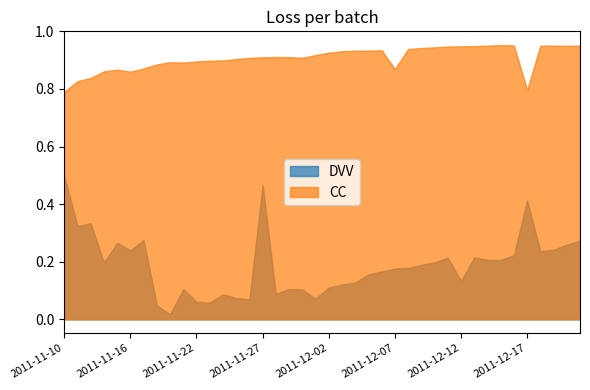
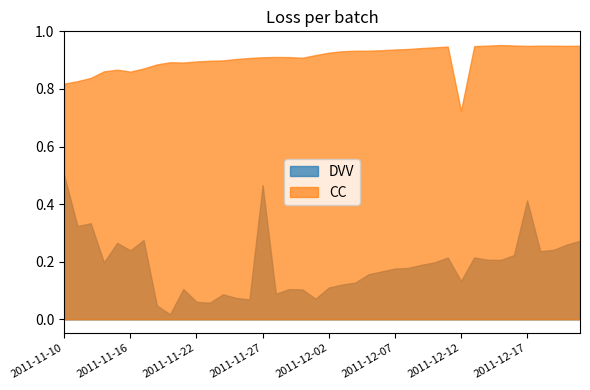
CC, 2011-11-10: 0.79 -> 0.82
CC, 2011-12-07: 0.87 -> 0.94
CC, 2011-12-12: 0.95 -> 0.72
CC, 2011-12-17: 0.80 -> 0.95
